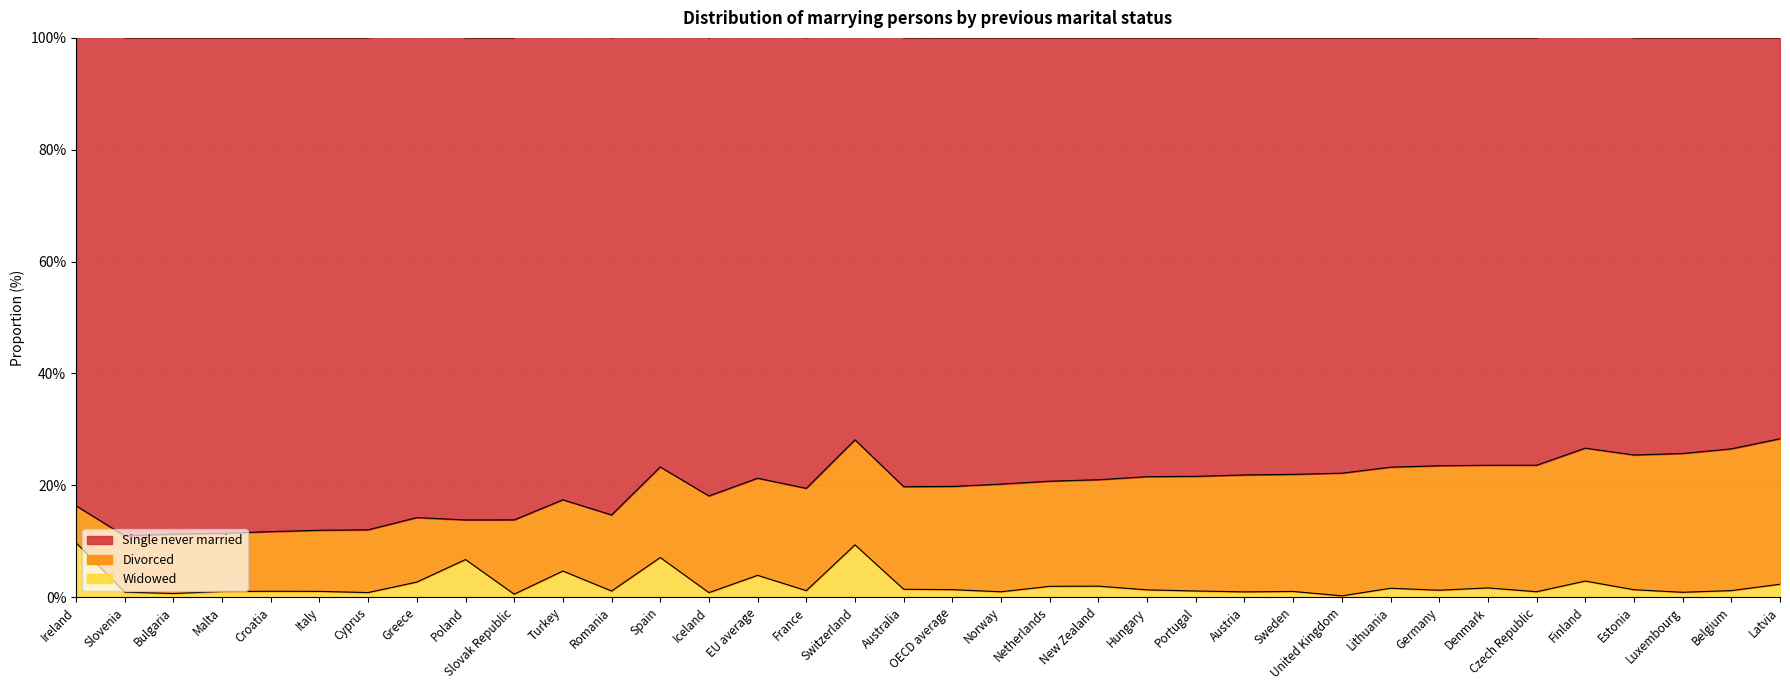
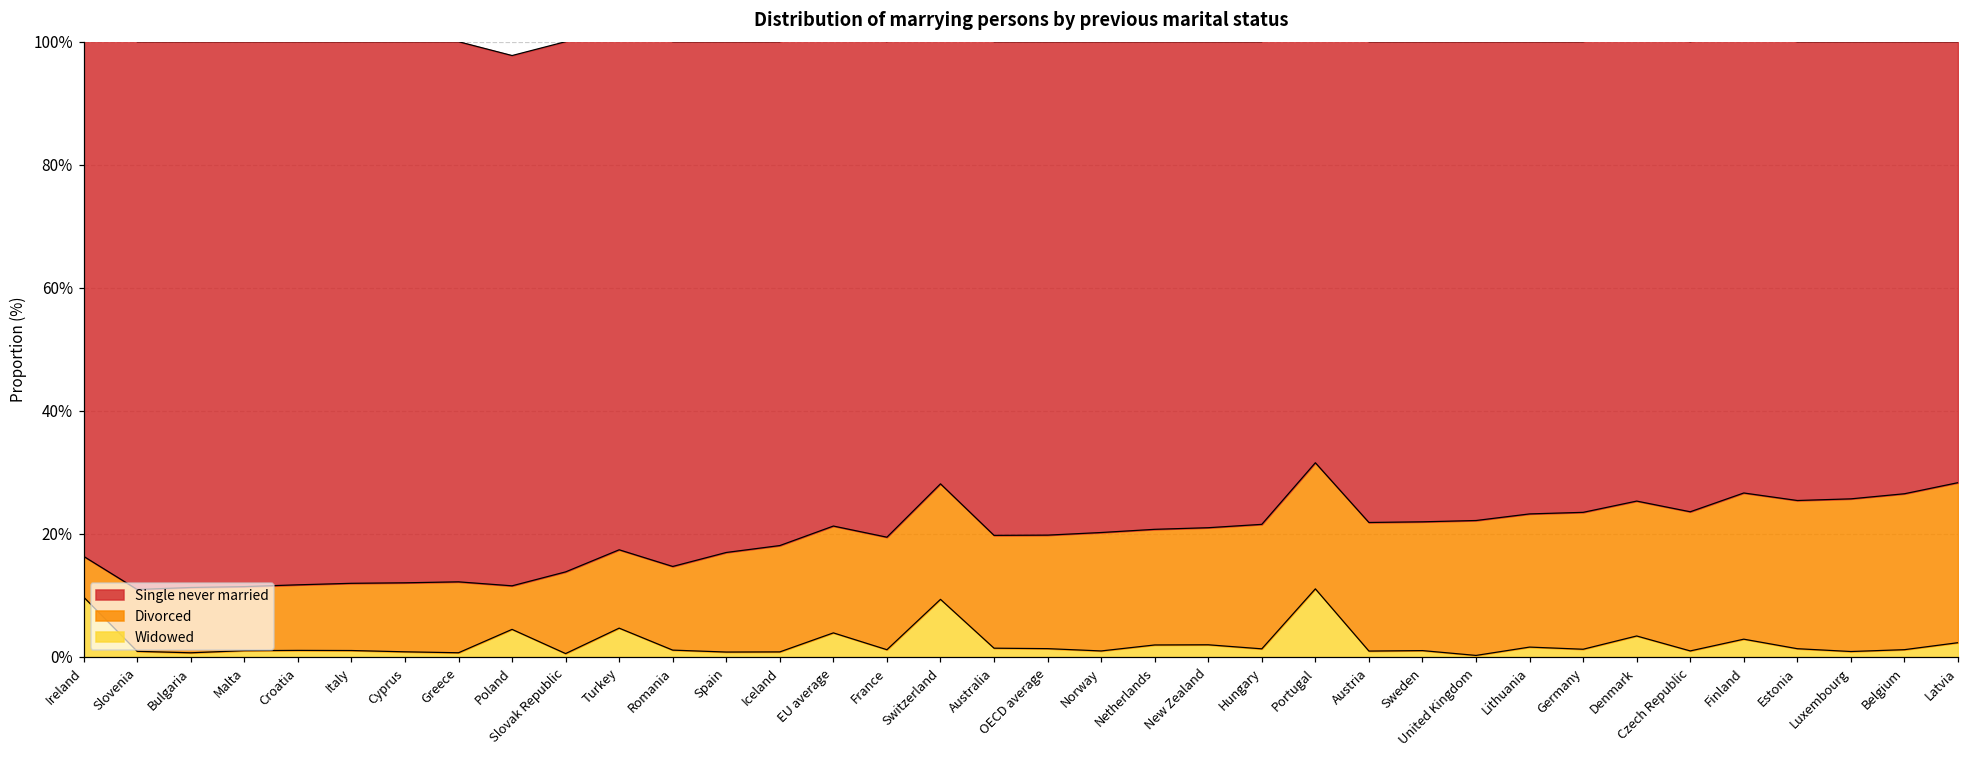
Widowed, Greece: 3% -> 1%
Widowed, Poland: 7% -> 4%
Widowed, Spain: 7% -> 1%
Widowed, Portugal: 1% -> 11%
Widowed, Denmark: 2% -> 3%
